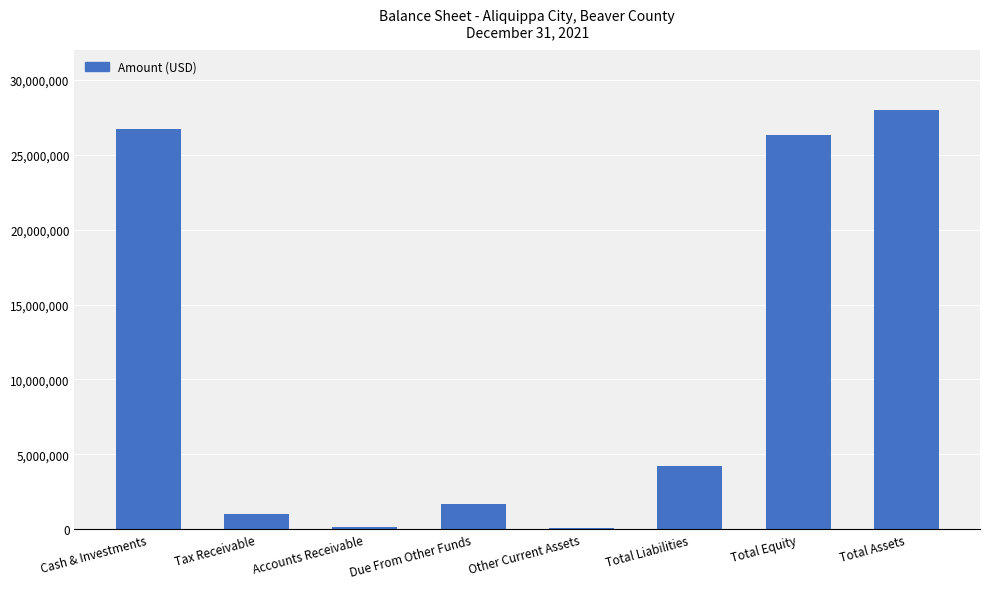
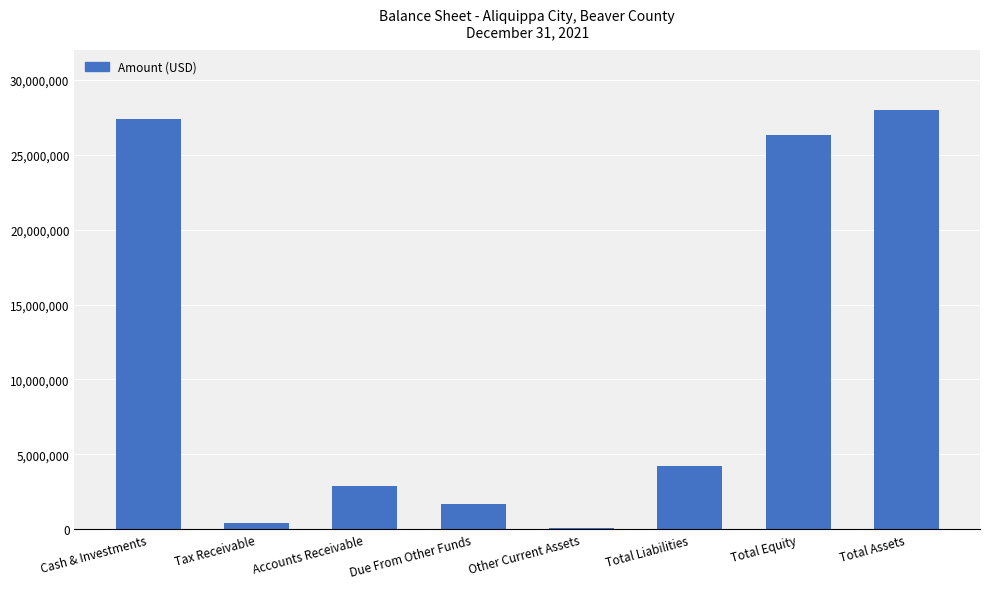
Cash & Investments: 26,700,000 -> 27,400,000
Tax Receivable: 1,000,000 -> 400,000
Accounts Receivable: 100,000 -> 2,900,000
